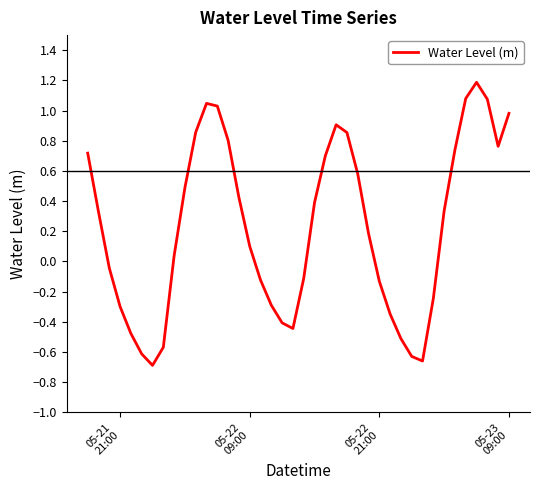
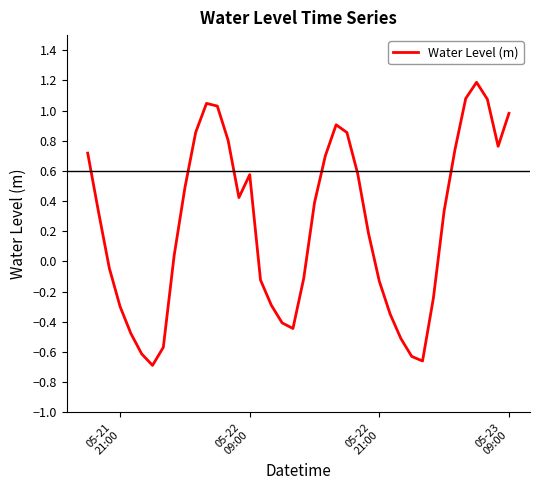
05-22 09:00: 0.10 -> 0.57
